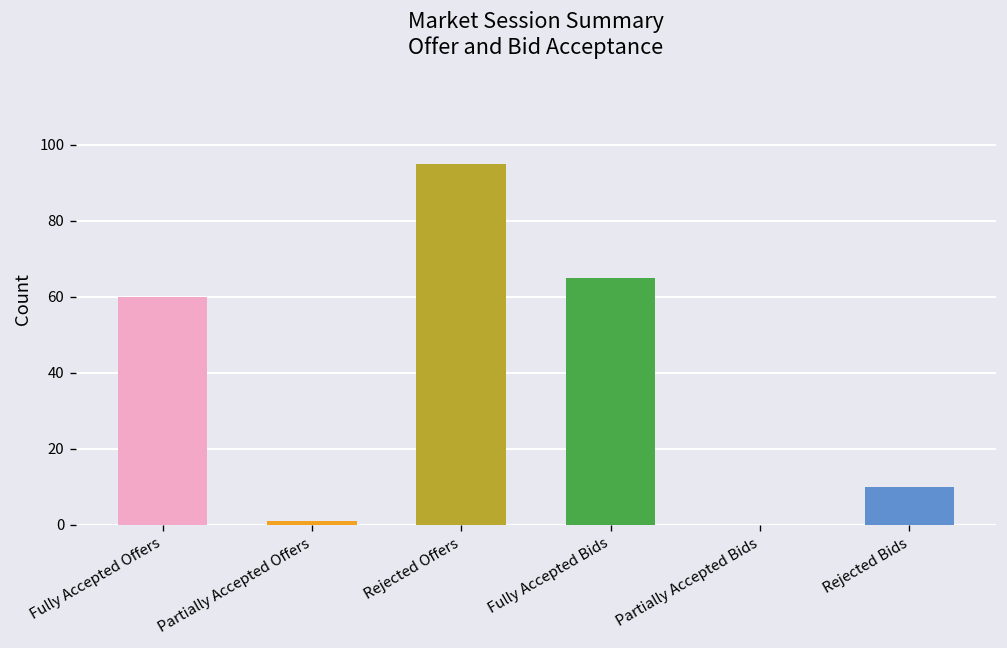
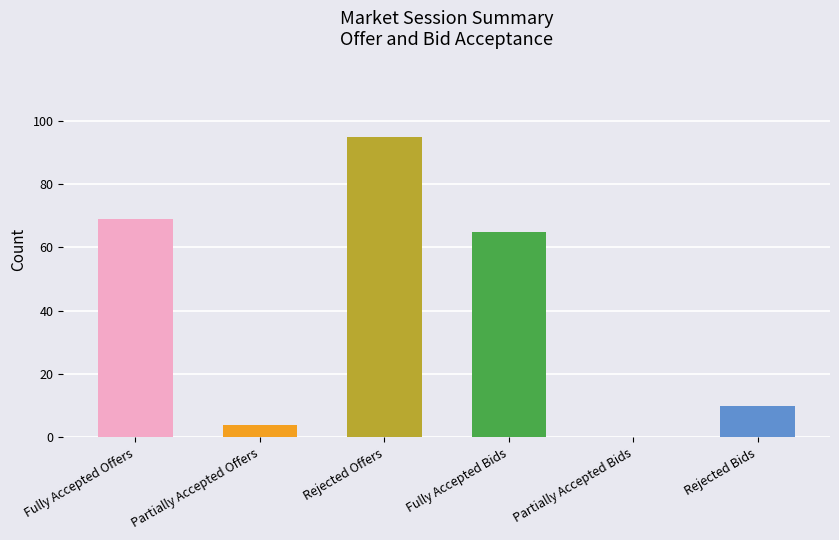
Fully Accepted Offers: 60 -> 69
Partially Accepted Offers: 1 -> 4
